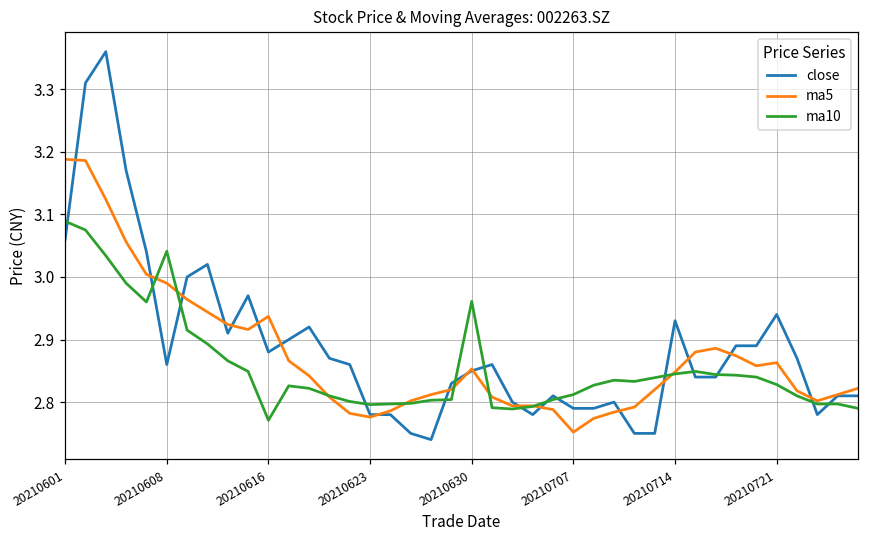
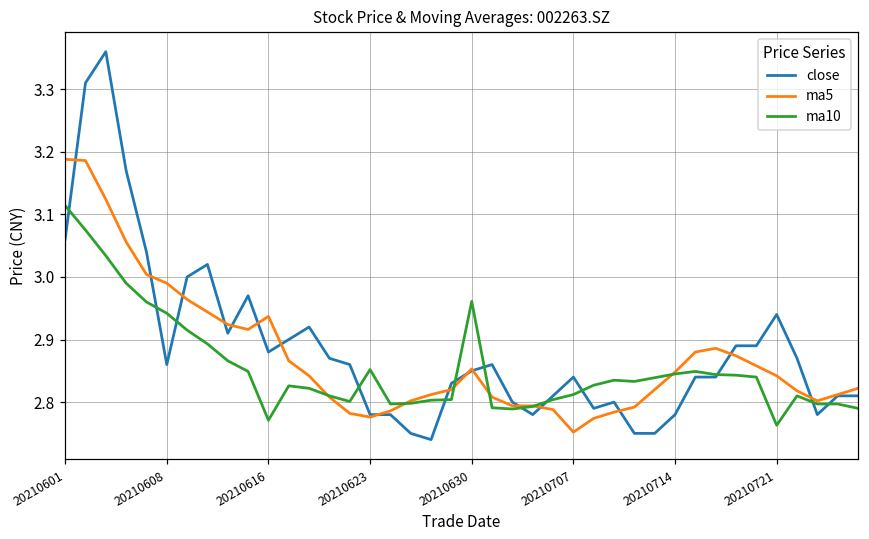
ma10, 20210601: 3.09 -> 3.11
ma10, 20210608: 3.04 -> 2.94
ma10, 20210623: 2.80 -> 2.85
close, 20210707: 2.79 -> 2.84
close, 20210714: 2.93 -> 2.78
ma5, 20210721: 2.86 -> 2.84
ma10, 20210721: 2.83 -> 2.76
